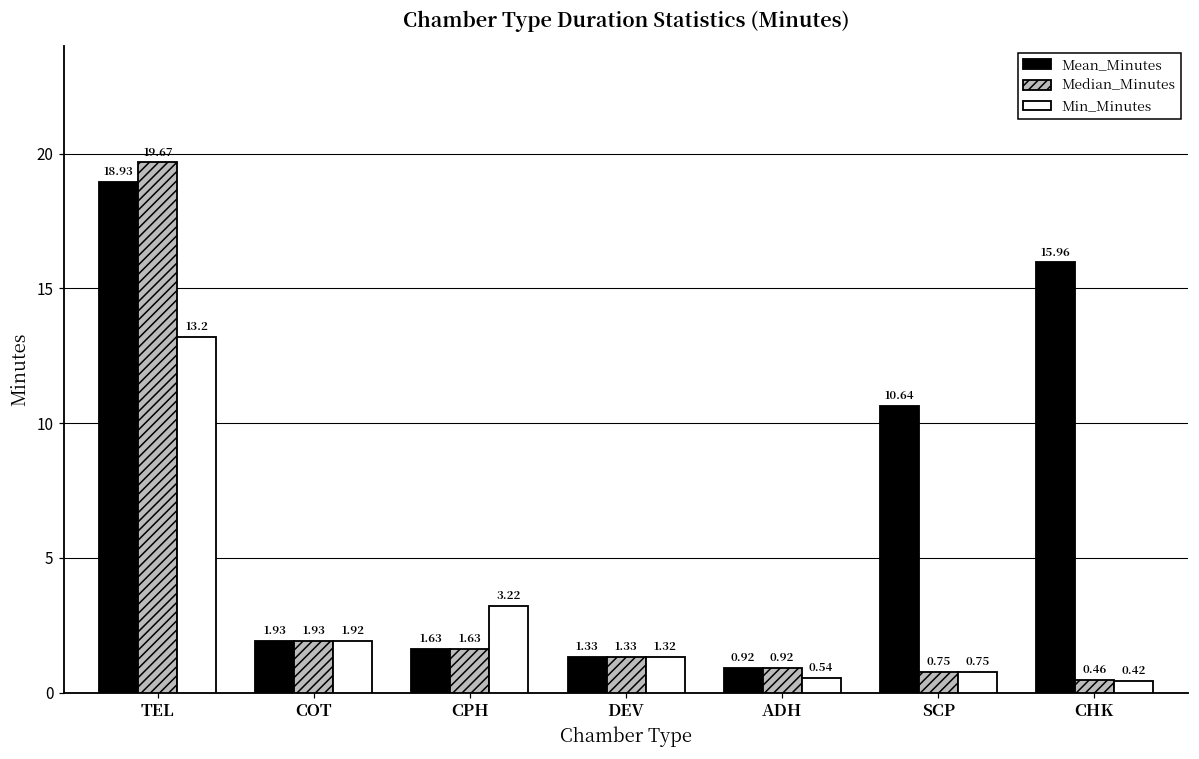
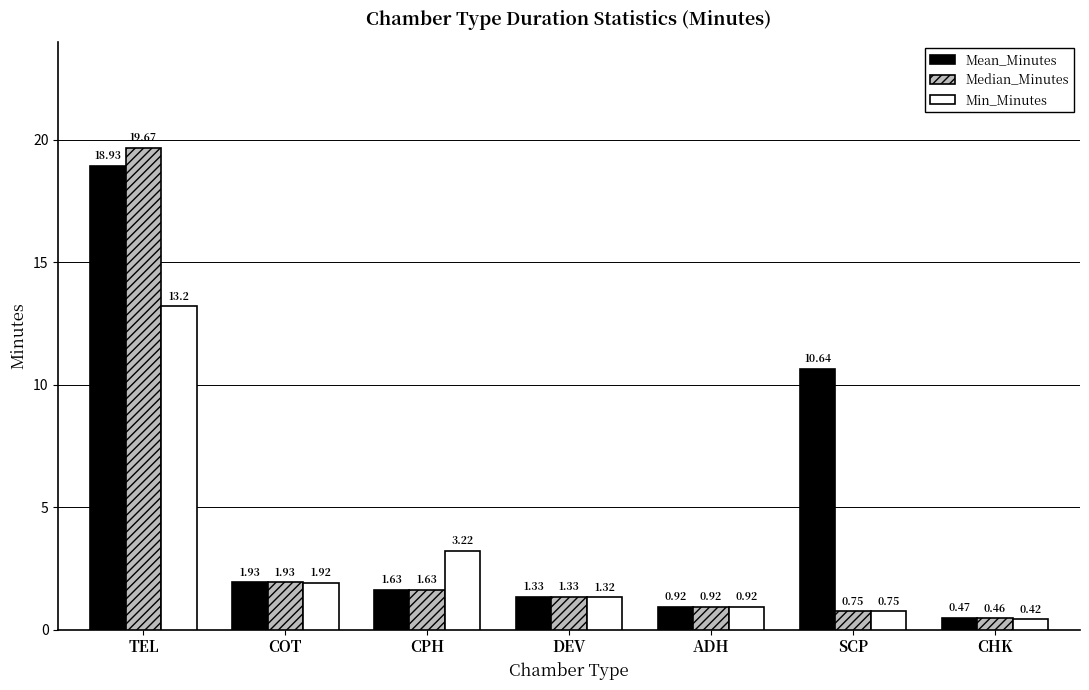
Min_Minutes, ADH: 0.54 -> 0.92
Mean_Minutes, CHK: 15.96 -> 0.47
